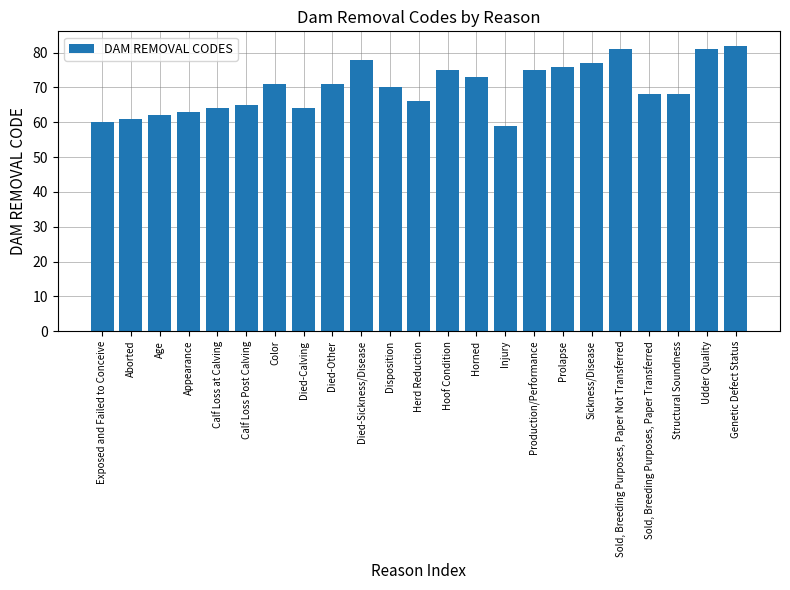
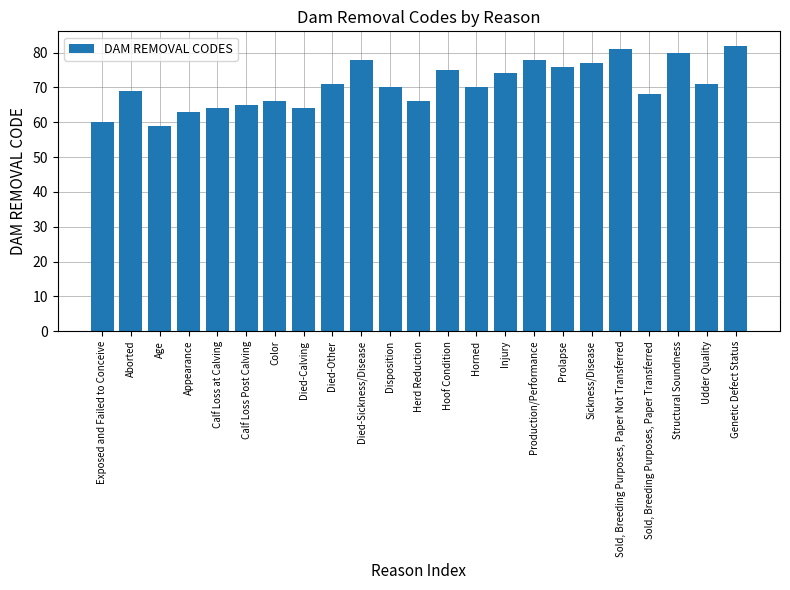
Aborted: 61 -> 69
Age: 62 -> 59
Color: 71 -> 66
Horned: 73 -> 70
Injury: 59 -> 74
Production/Performance: 75 -> 78
Structural Soundness: 68 -> 80
Udder Quality: 81 -> 71
